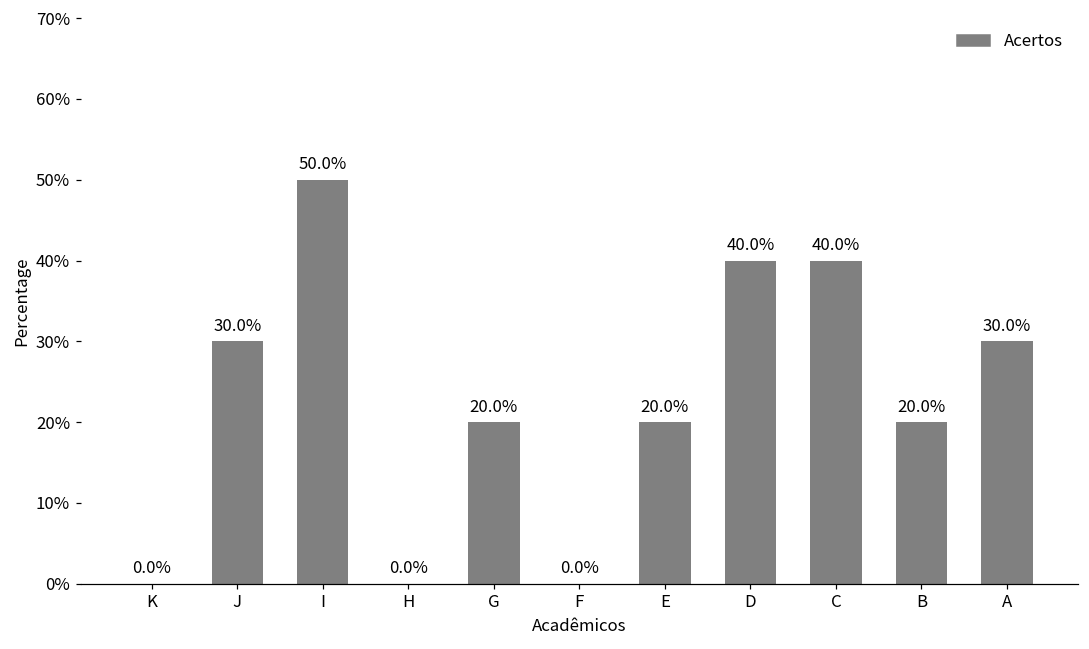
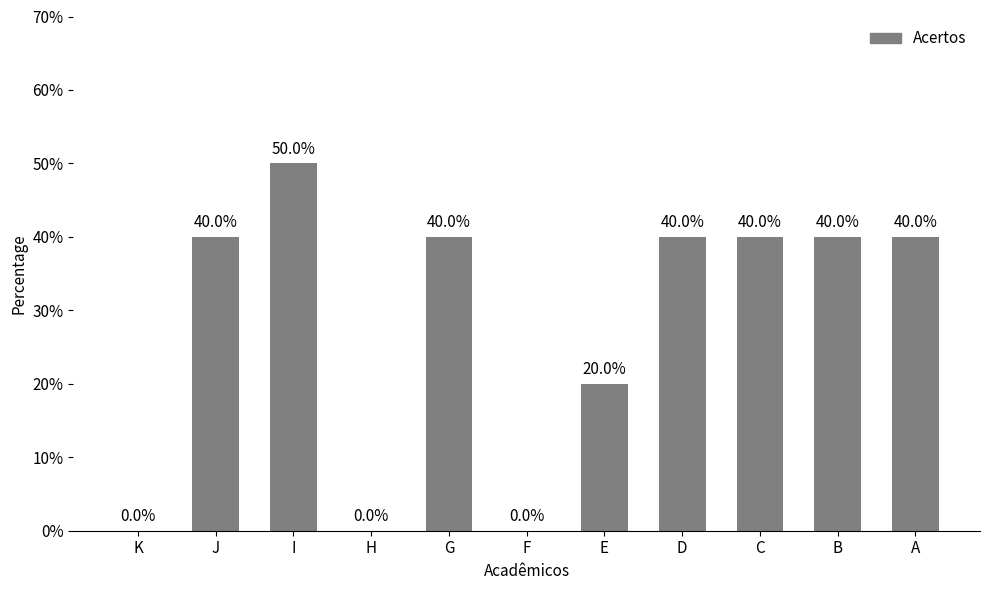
J: 30.0% -> 40.0%
G: 20.0% -> 40.0%
B: 20.0% -> 40.0%
A: 30.0% -> 40.0%
